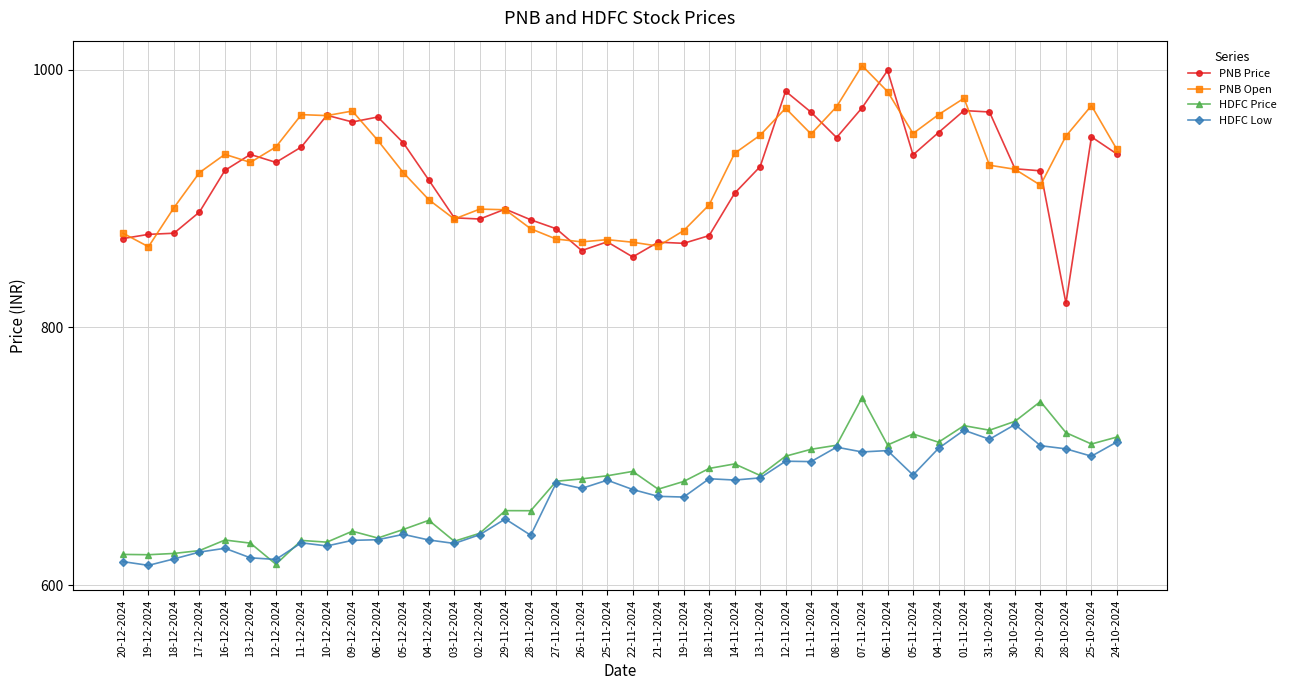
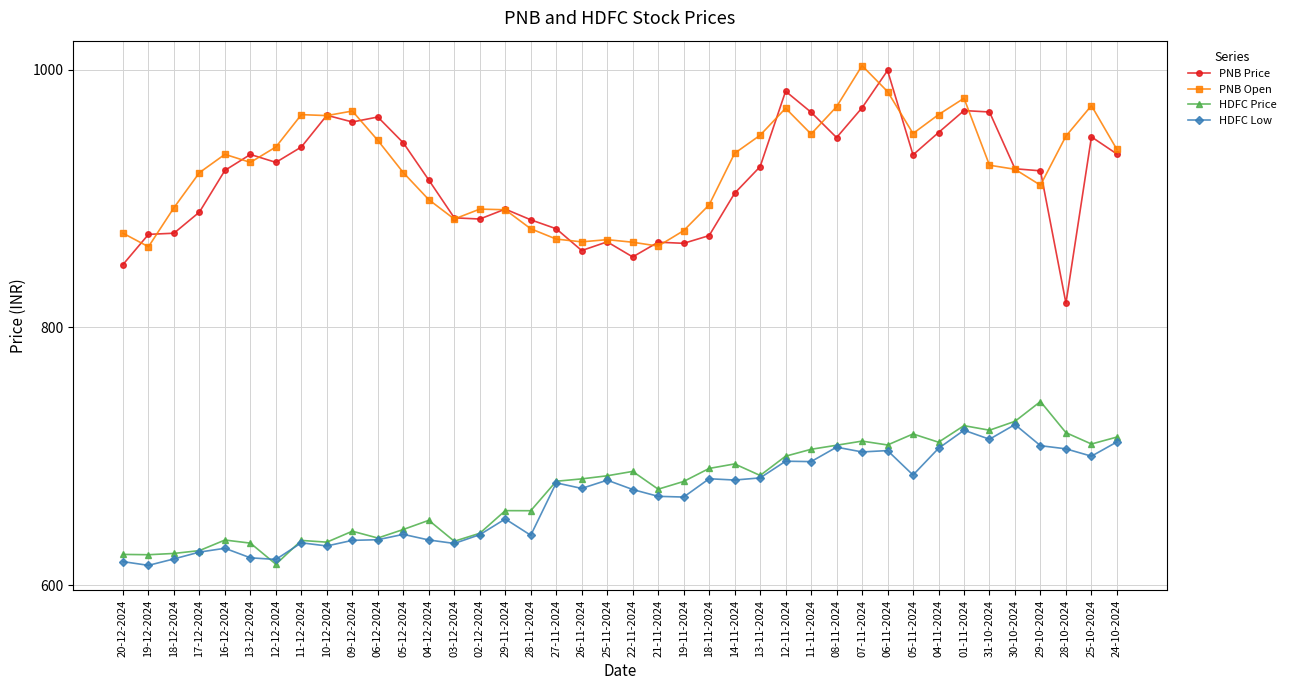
PNB Price, 20-12-2024: 869 -> 849
HDFC Price, 07-11-2024: 745 -> 712
